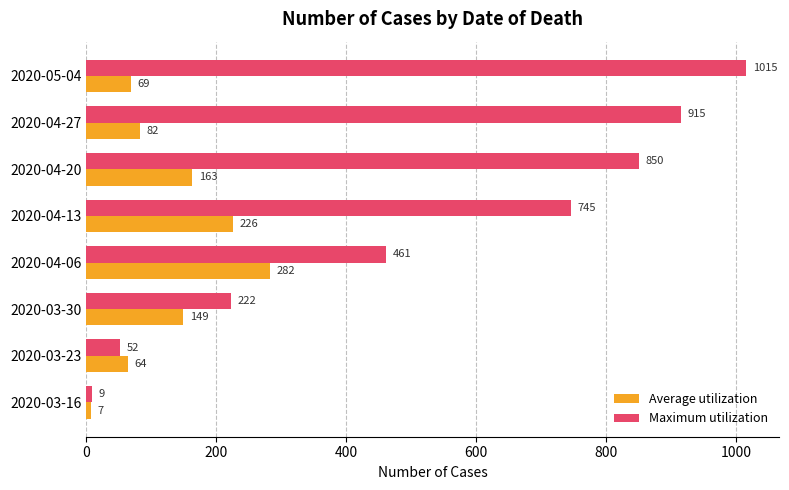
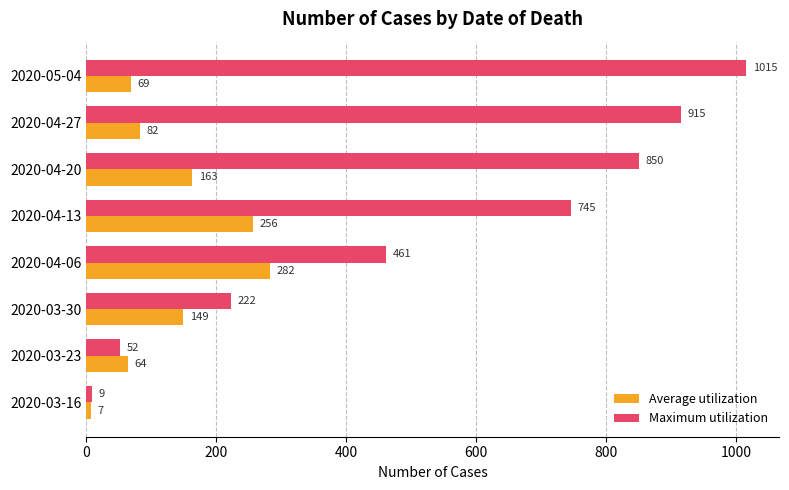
Average utilization, 2020-04-13: 226 -> 256
